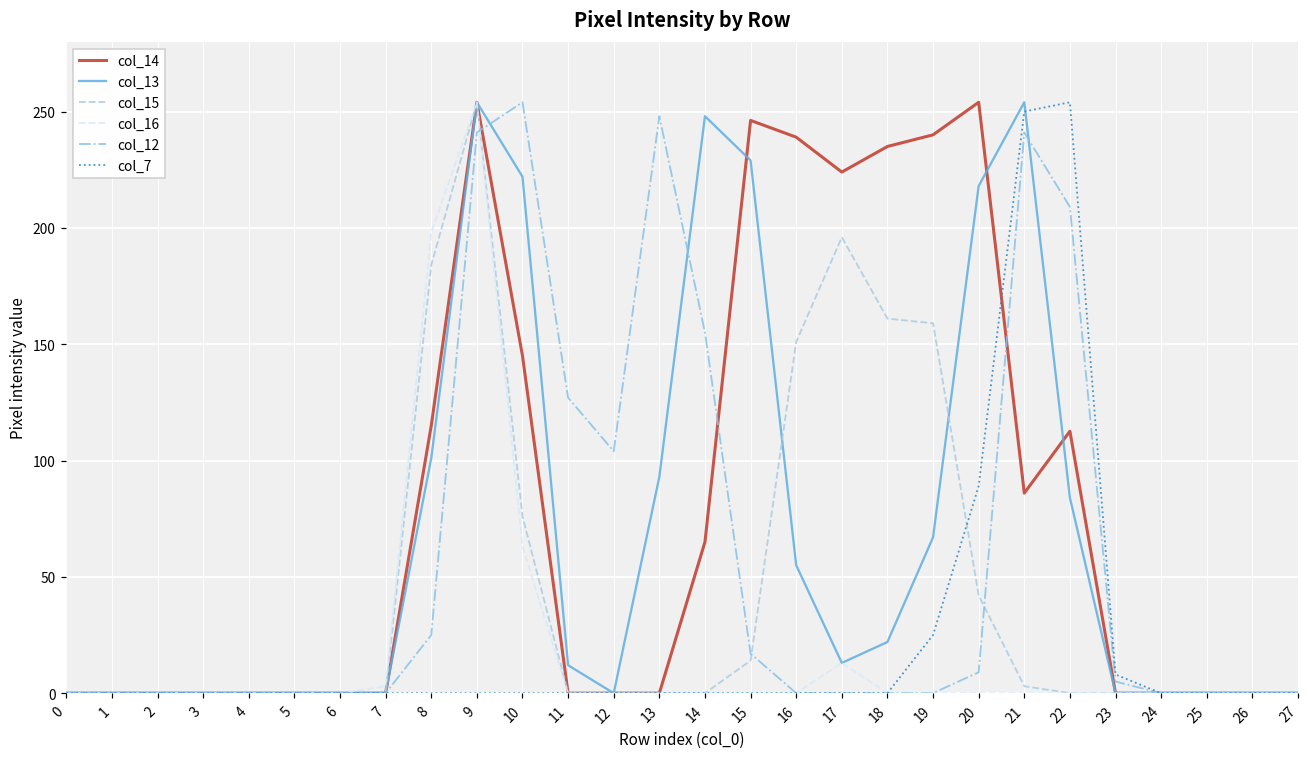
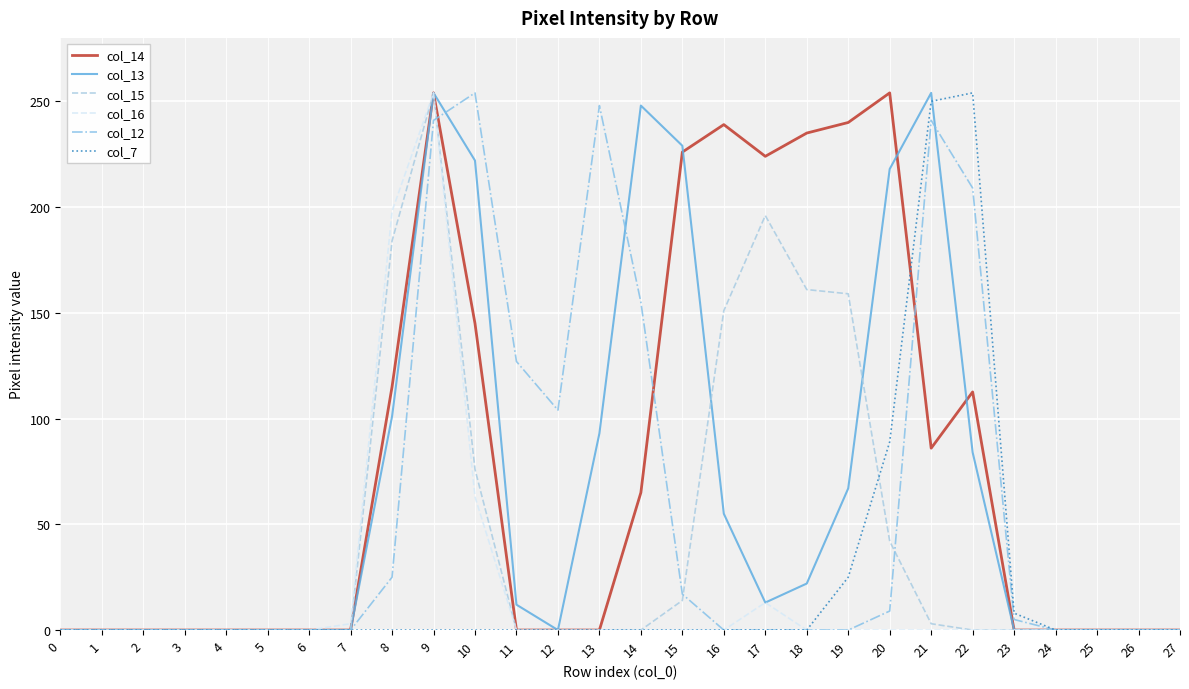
col_14, 15: 246 -> 226
